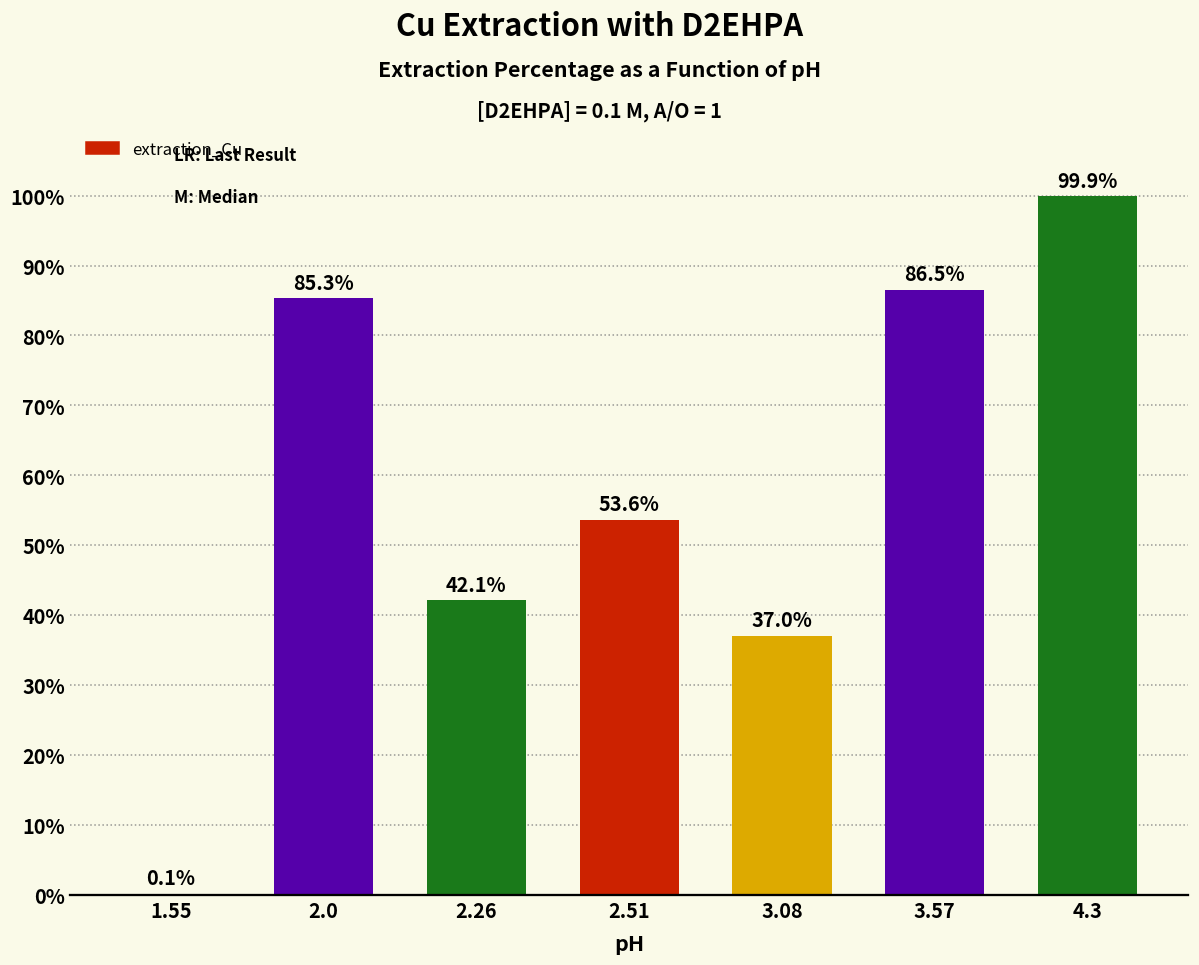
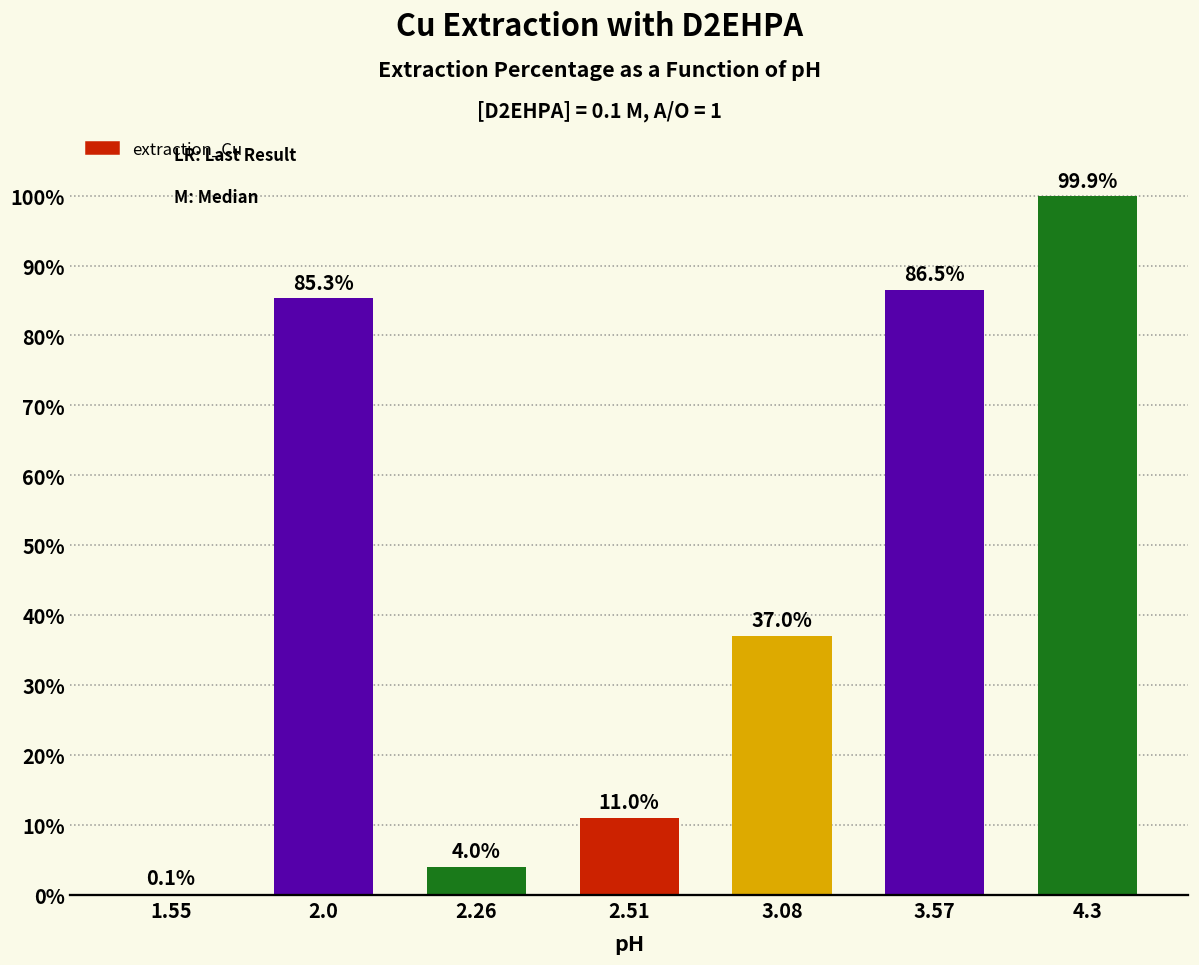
2.26: 42.1% -> 4.0%
2.51: 53.6% -> 11.0%
